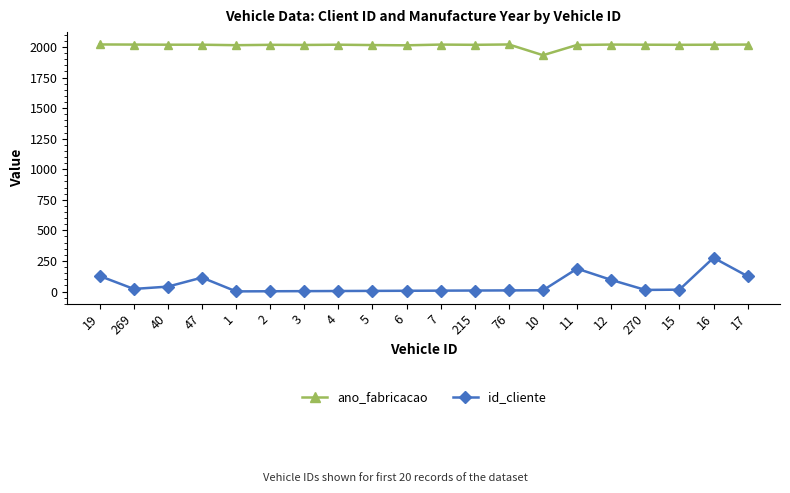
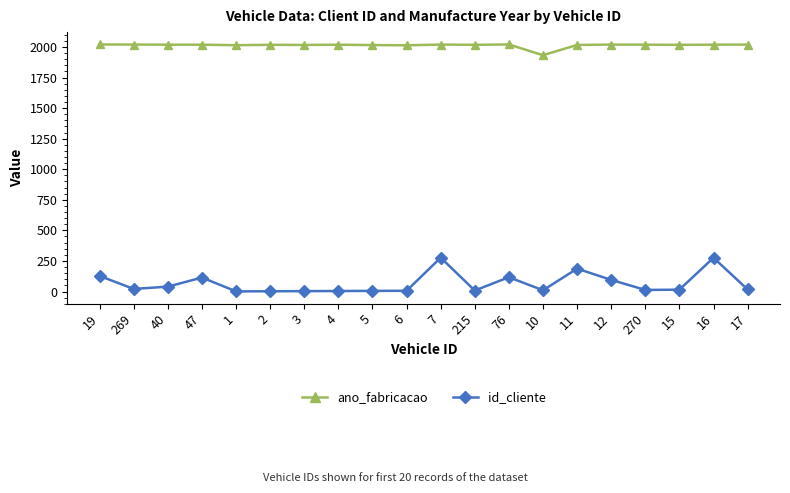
id_cliente, 7: 10 -> 280
id_cliente, 76: 10 -> 120
id_cliente, 17: 130 -> 20
